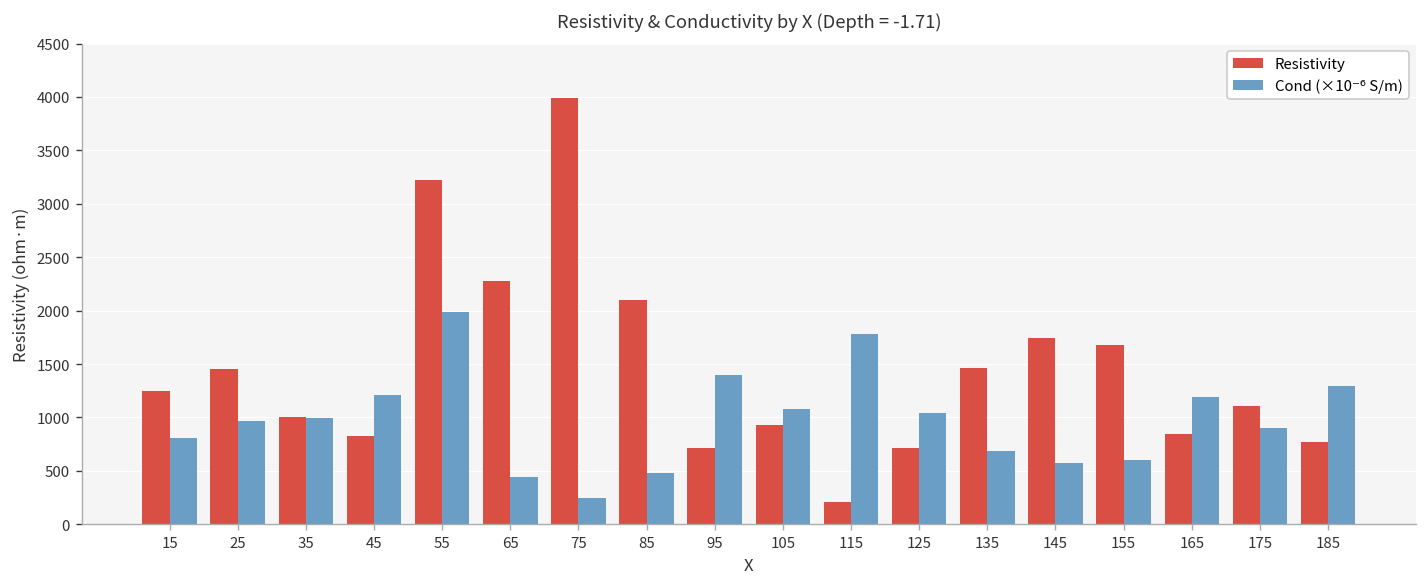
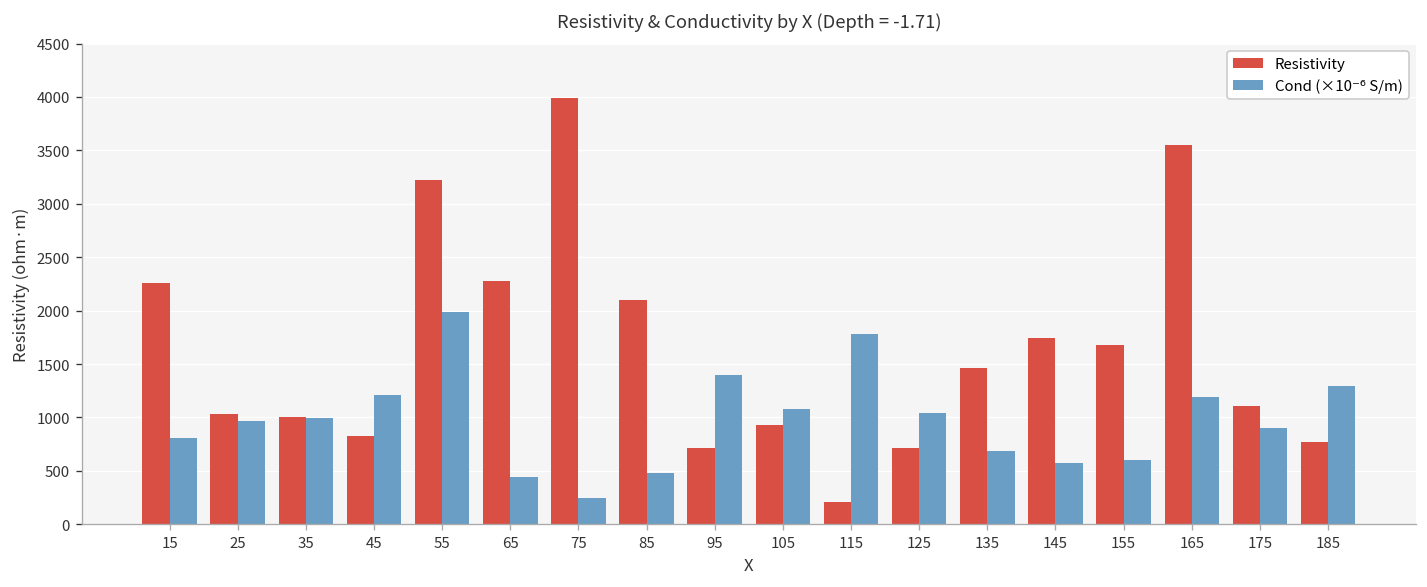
Resistivity, 15: 1200 -> 2300
Resistivity, 25: 1500 -> 1000
Resistivity, 165: 800 -> 3600
